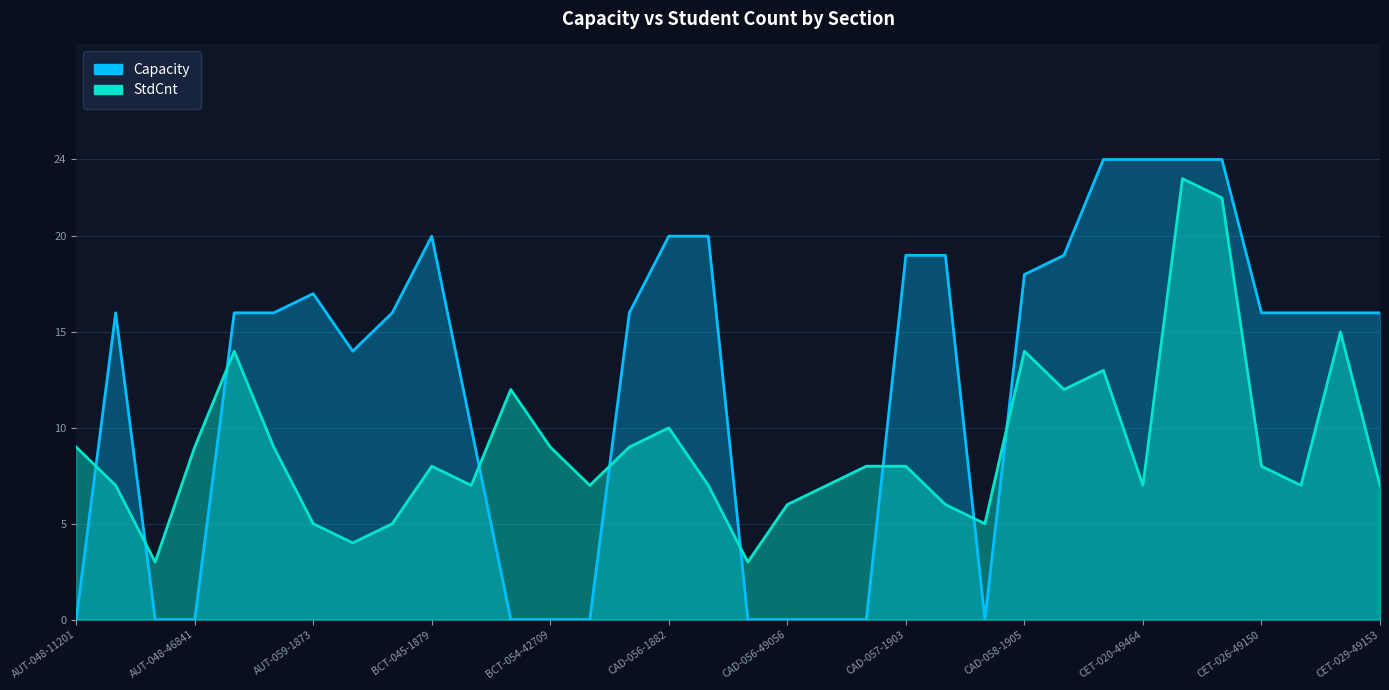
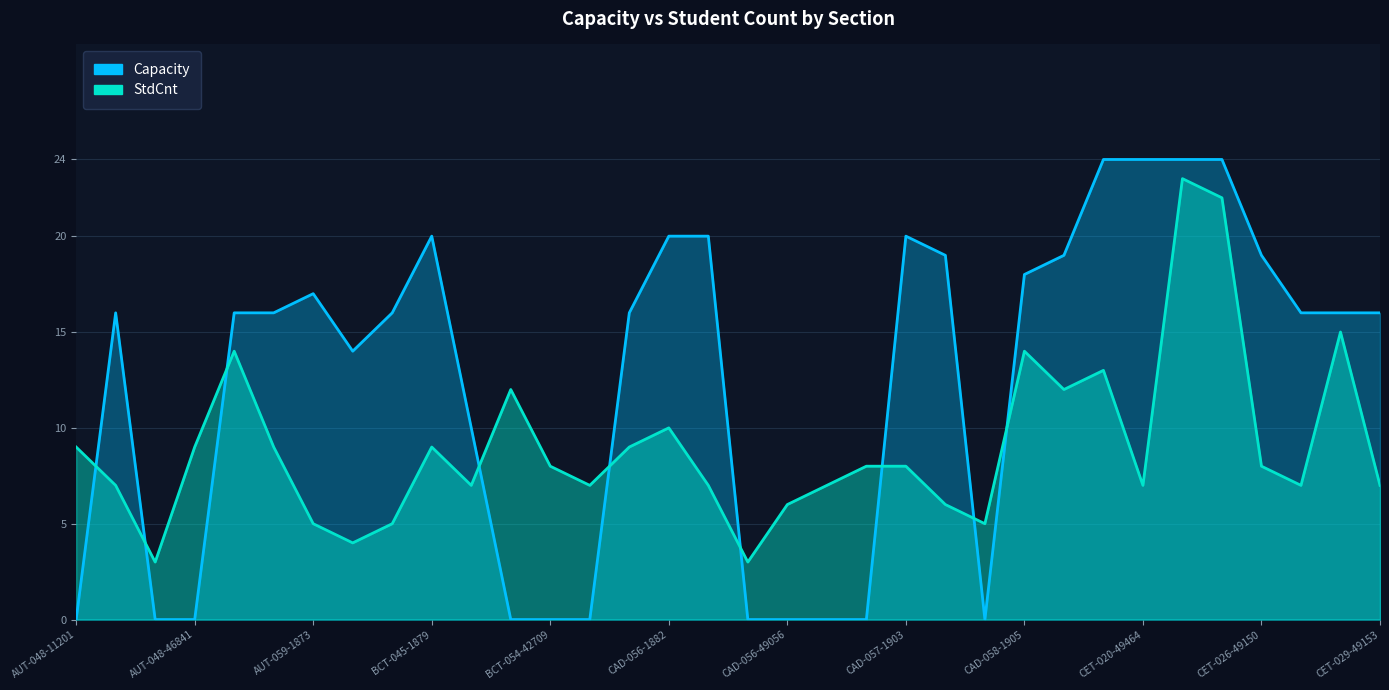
StdCnt, BCT-045-1879: 8 -> 9
StdCnt, BCT-054-42709: 9 -> 8
Capacity, CAD-057-1903: 19 -> 20
Capacity, CET-026-49150: 16 -> 19
